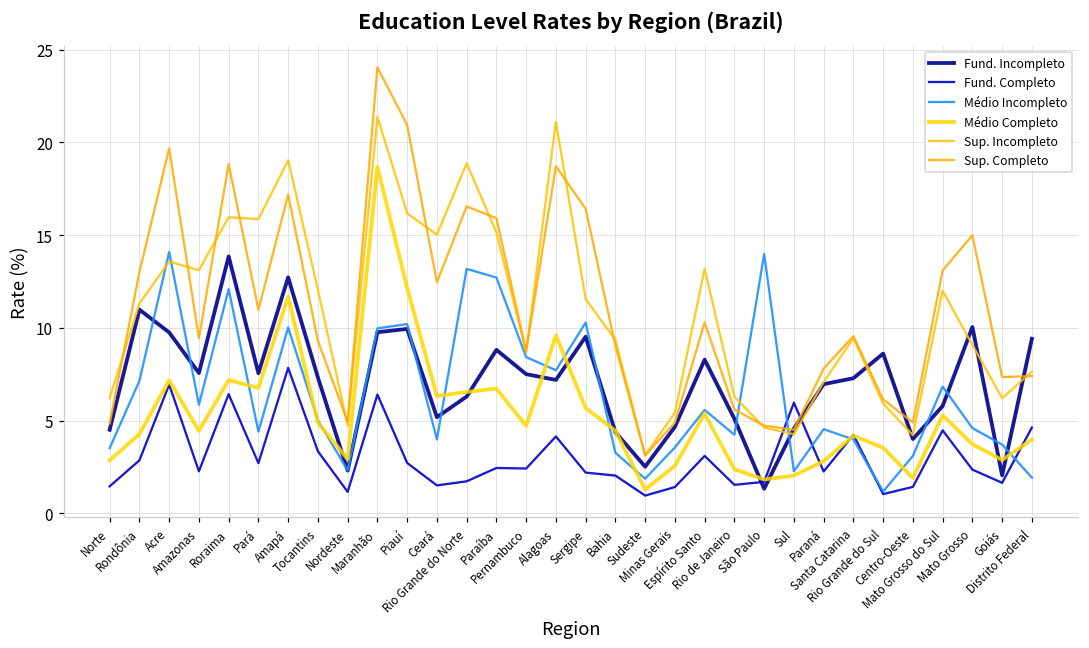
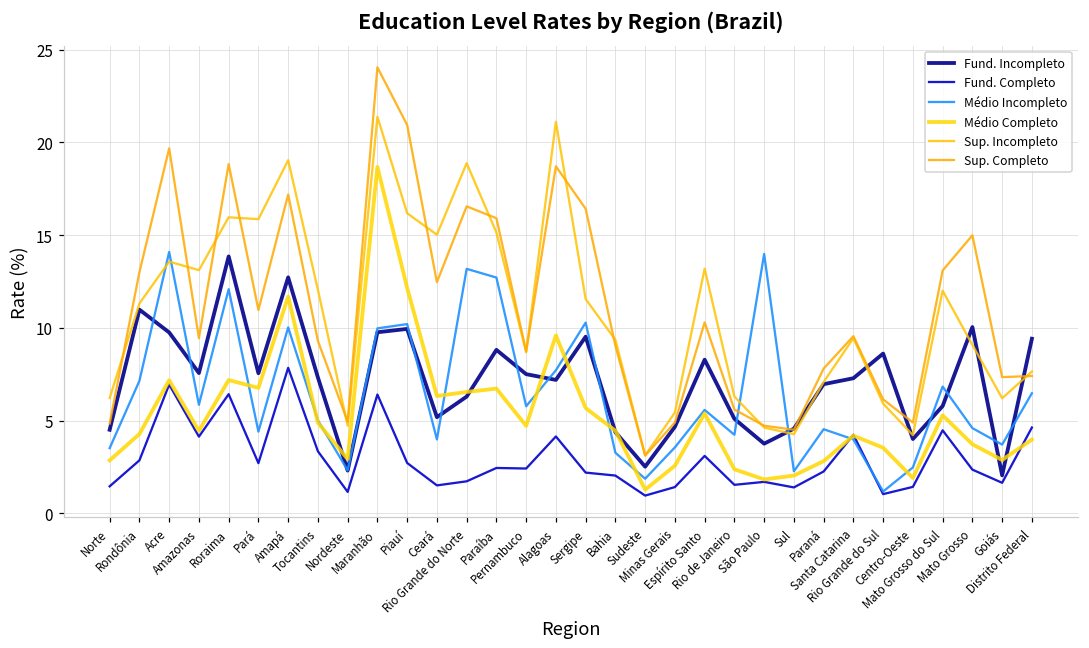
Fund. Completo, Amazonas: 2.3 -> 4.1
Médio Incompleto, Pernambuco: 8.4 -> 5.8
Fund. Incompleto, São Paulo: 1.3 -> 3.8
Fund. Completo, Sul: 6.0 -> 1.4
Médio Incompleto, Centro-Oeste: 3.1 -> 2.5
Médio Incompleto, Distrito Federal: 1.9 -> 6.5
